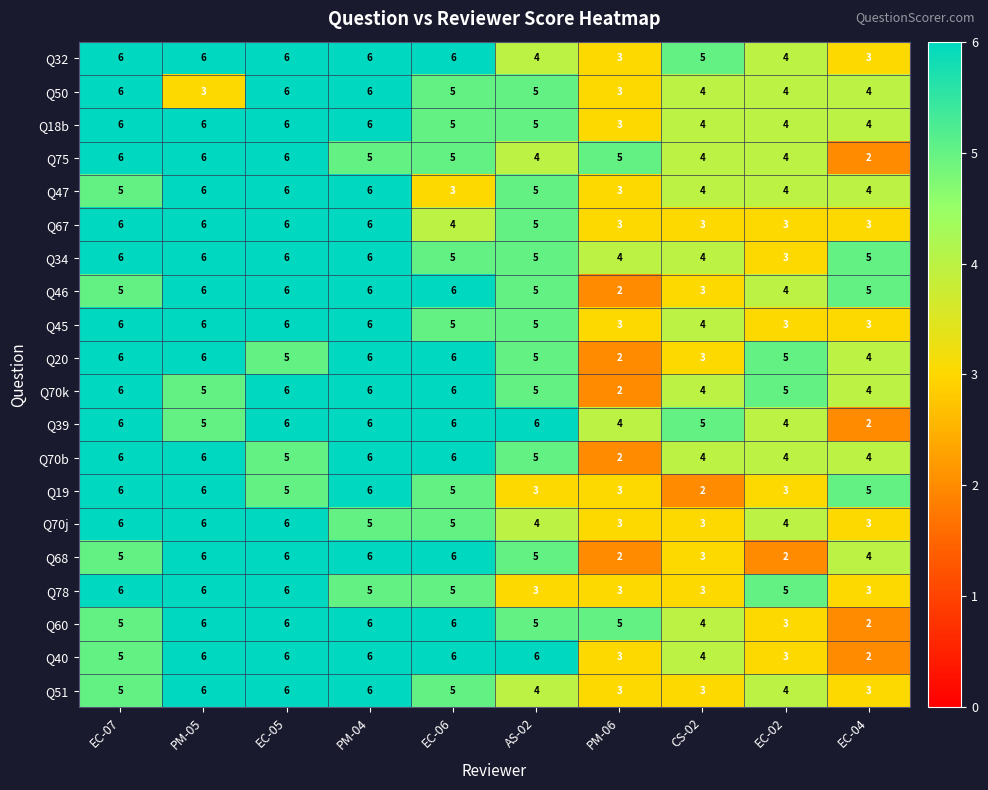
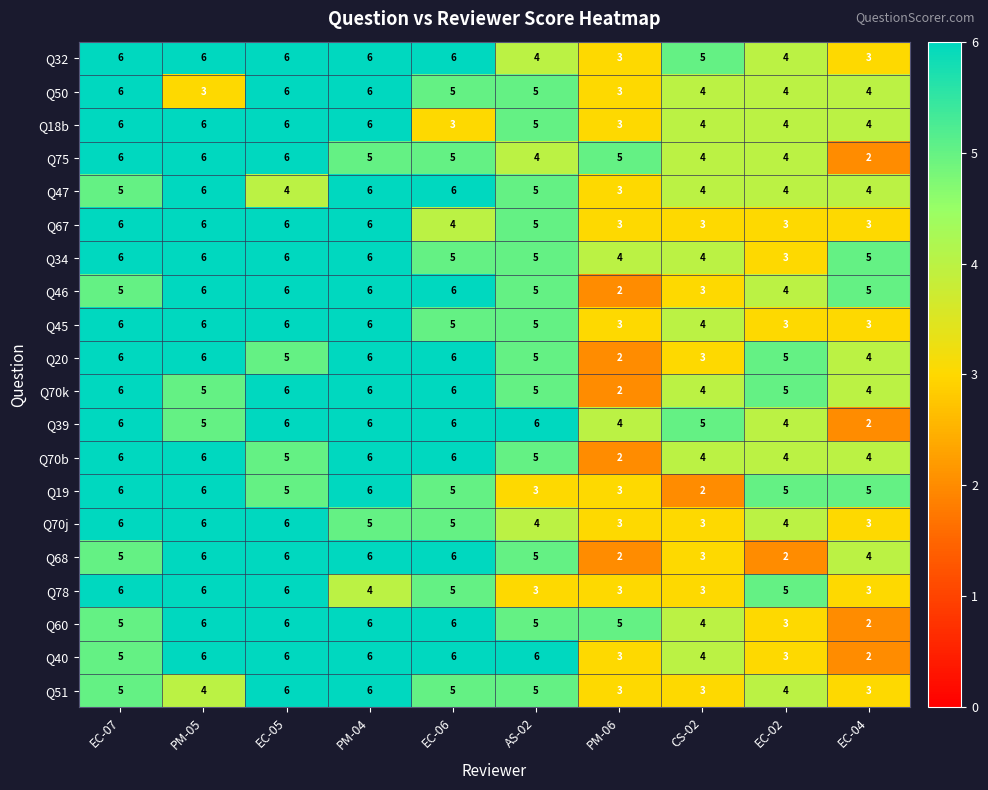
Q18b, EC-06: 5 -> 3
Q47, EC-05: 6 -> 4
Q47, EC-06: 3 -> 6
Q19, EC-02: 3 -> 5
Q78, PM-04: 5 -> 4
Q51, PM-05: 6 -> 4
Q51, AS-02: 4 -> 5
